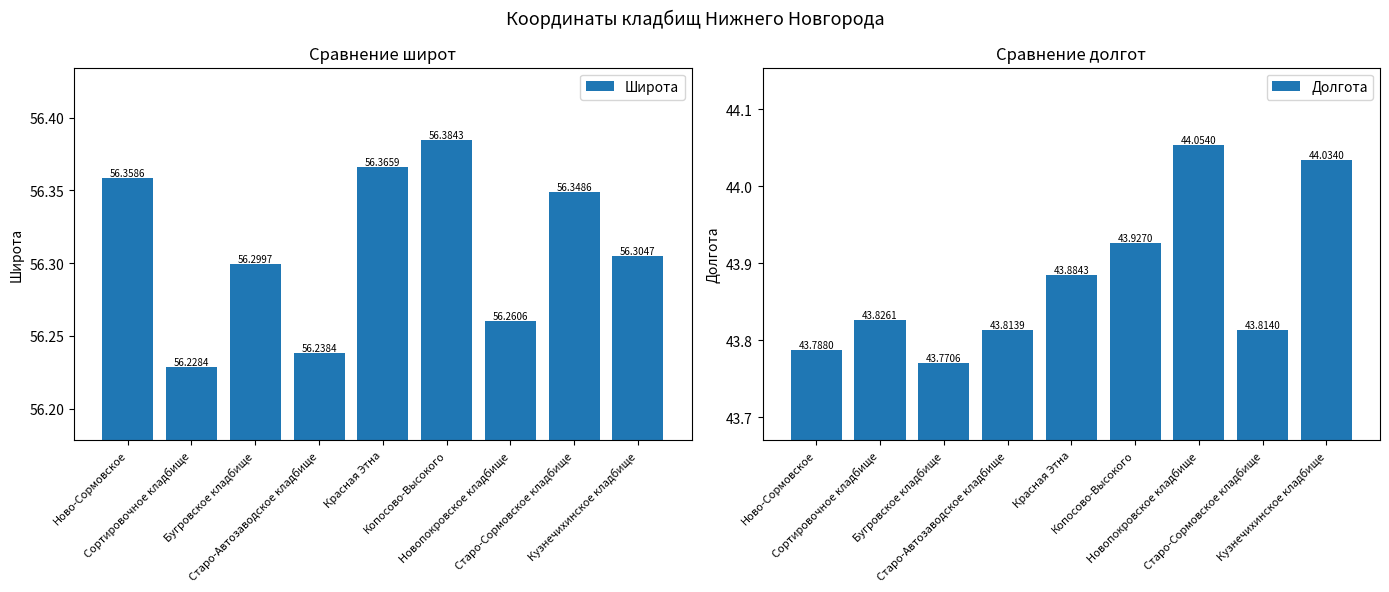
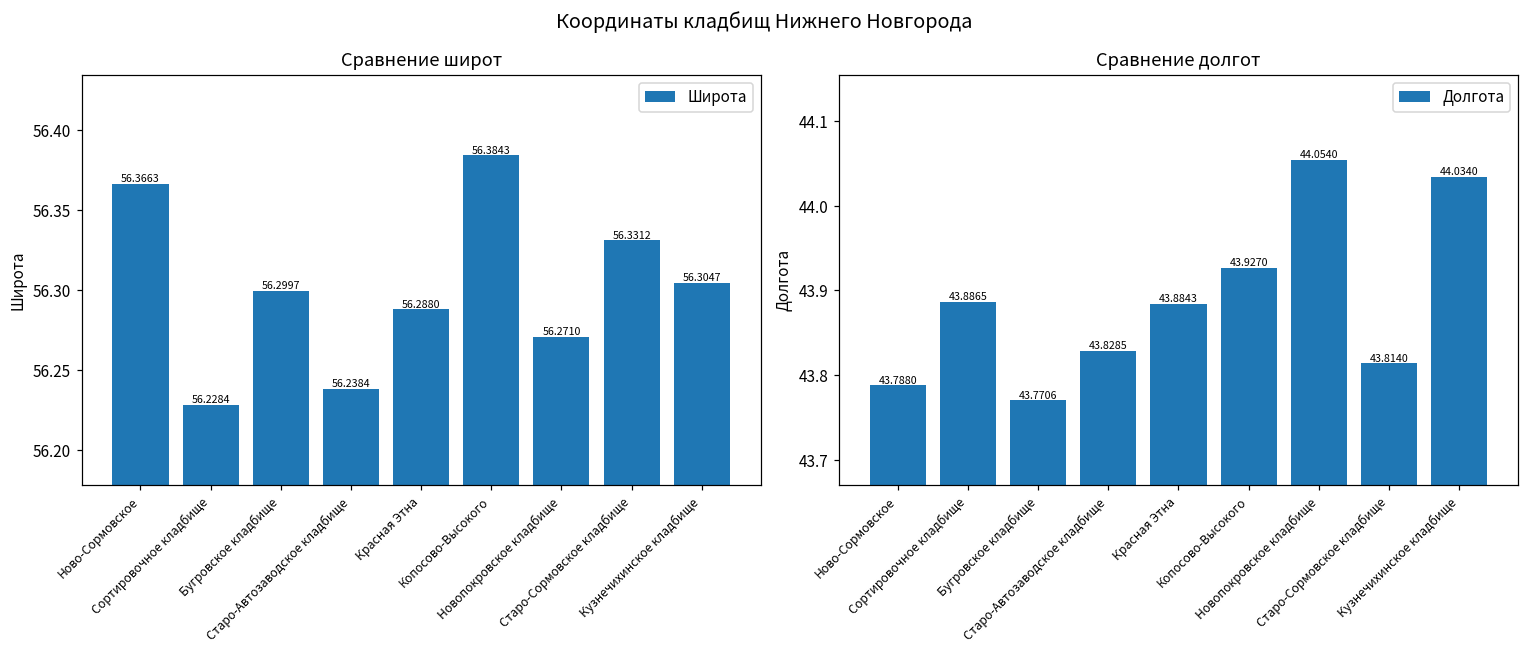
Сравнение широт, Ново-Сормовское: 56.3586 -> 56.3663
Сравнение широт, Красная Этна: 56.3659 -> 56.2880
Сравнение широт, Новопокровское кладбище: 56.2606 -> 56.2710
Сравнение широт, Старо-Сормовское кладбище: 56.3486 -> 56.3312
Сравнение долгот, Сортировочное кладбище: 43.8261 -> 43.8865
Сравнение долгот, Старо-Автозаводское кладбище: 43.8139 -> 43.8285
